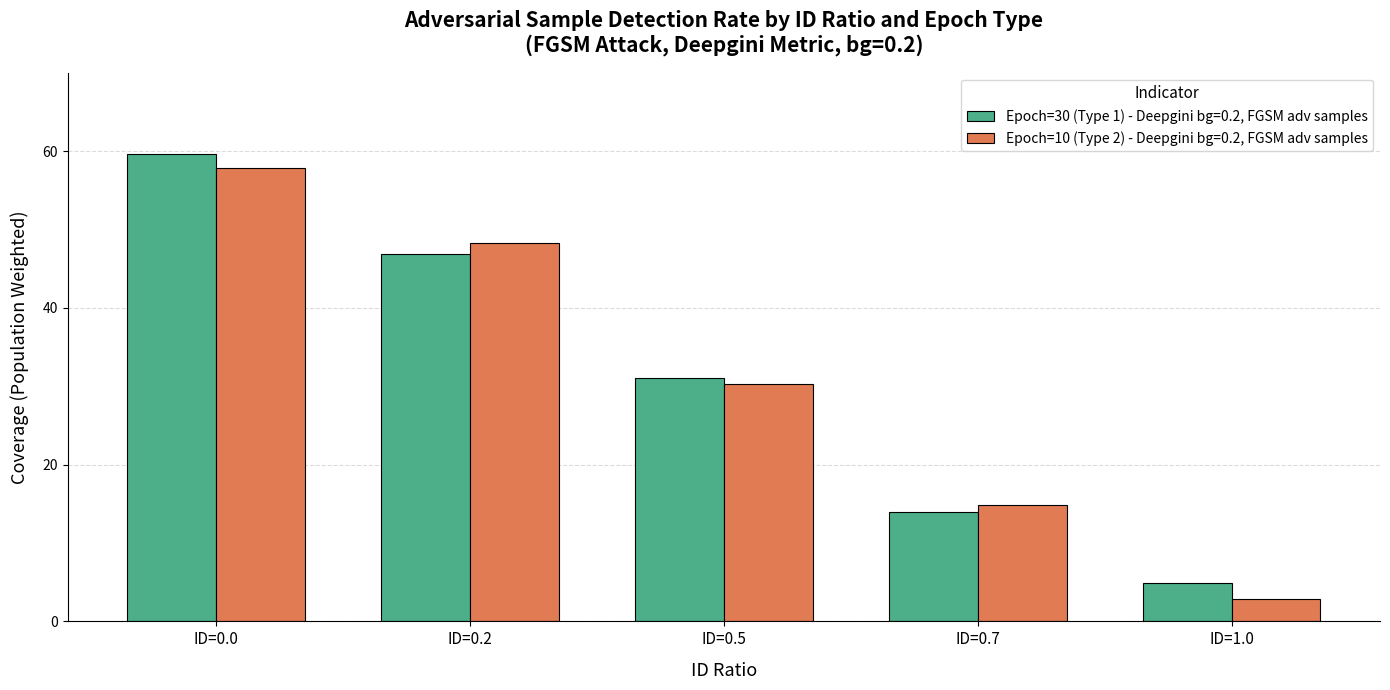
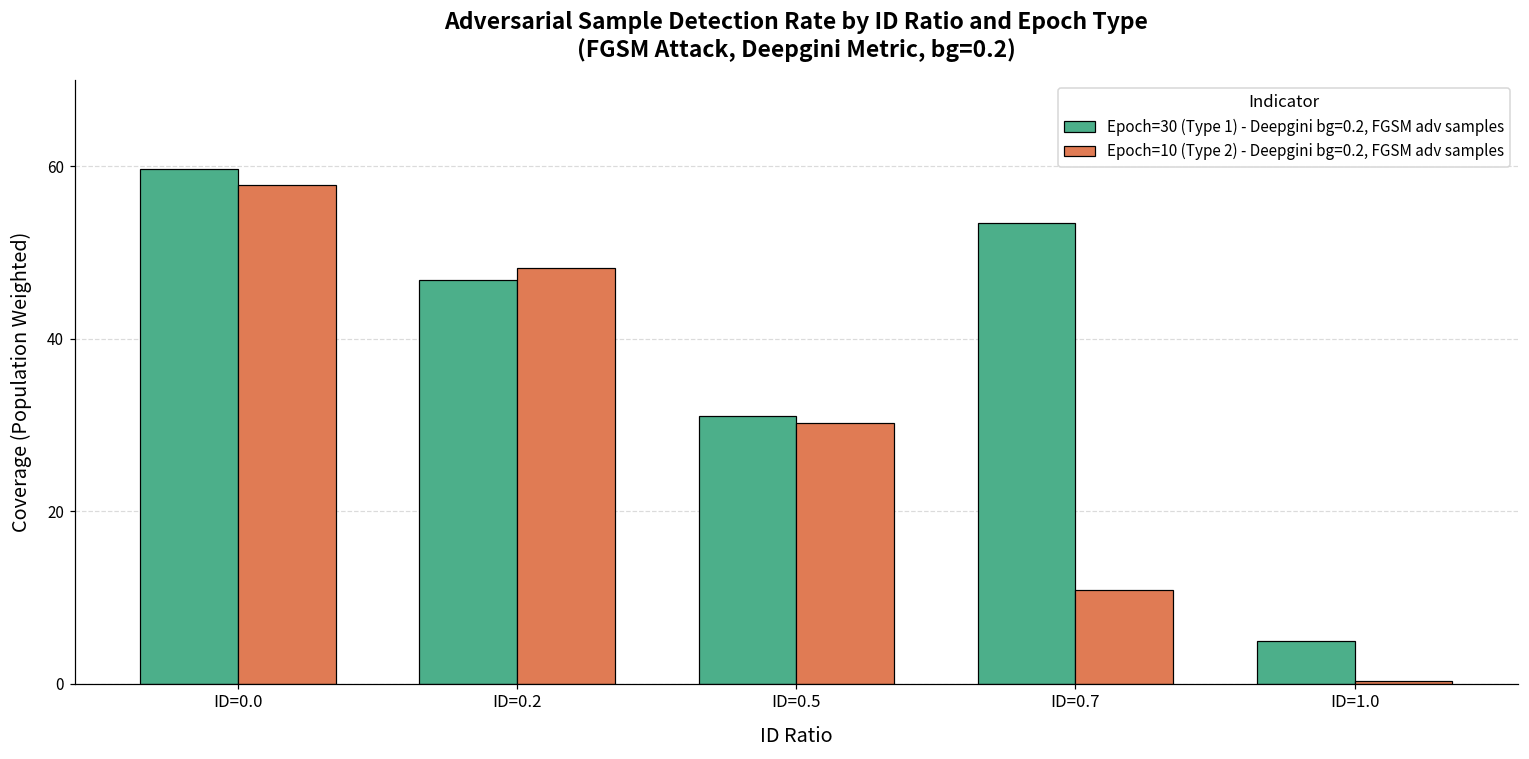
Epoch=30 (Type 1) - Deepgini bg=0.2, FGSM adv samples, ID=0.7: 14 -> 53
Epoch=10 (Type 2) - Deepgini bg=0.2, FGSM adv samples, ID=0.7: 15 -> 11
Epoch=10 (Type 2) - Deepgini bg=0.2, FGSM adv samples, ID=1.0: 3 -> 0
